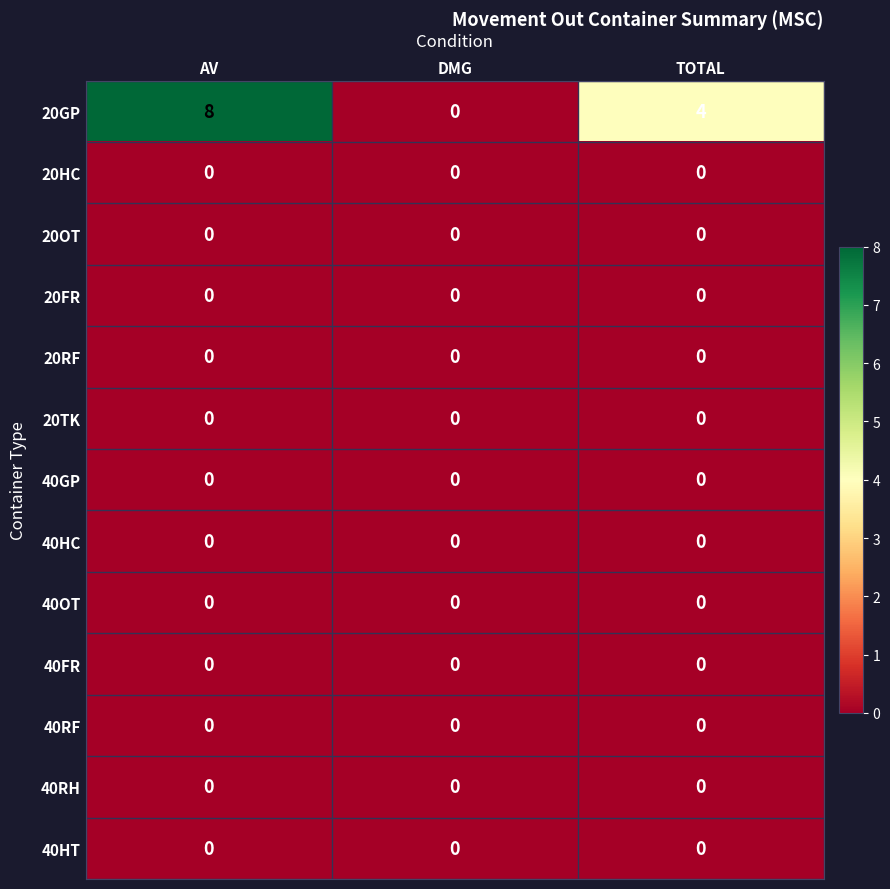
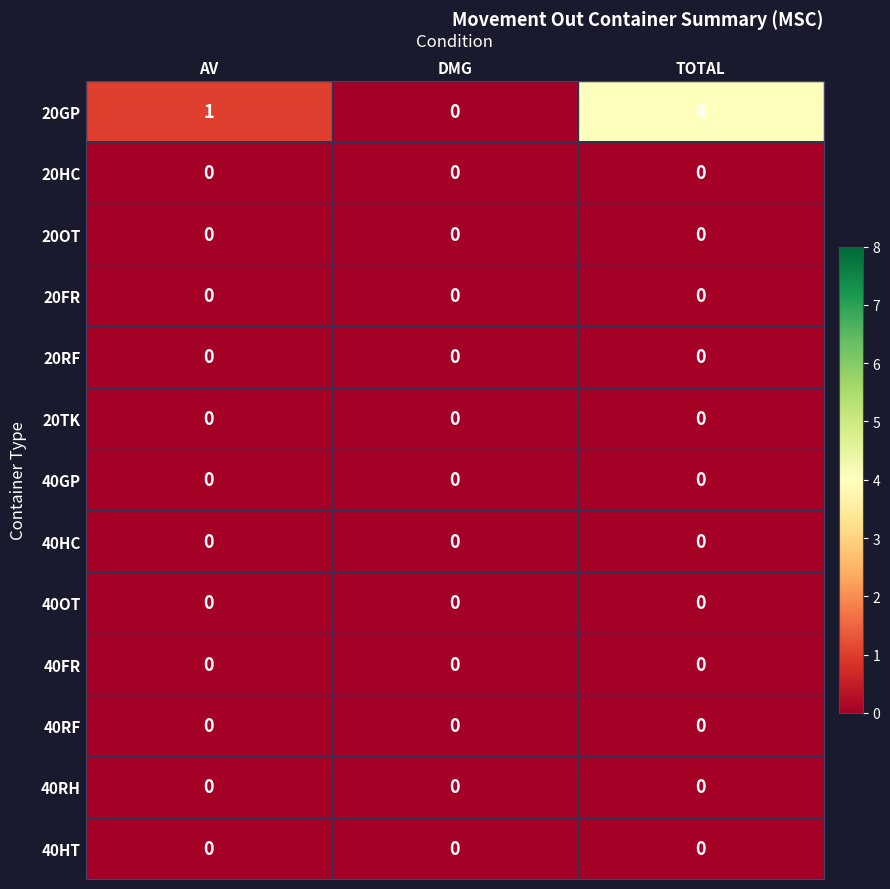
20GP, AV: 8 -> 1
